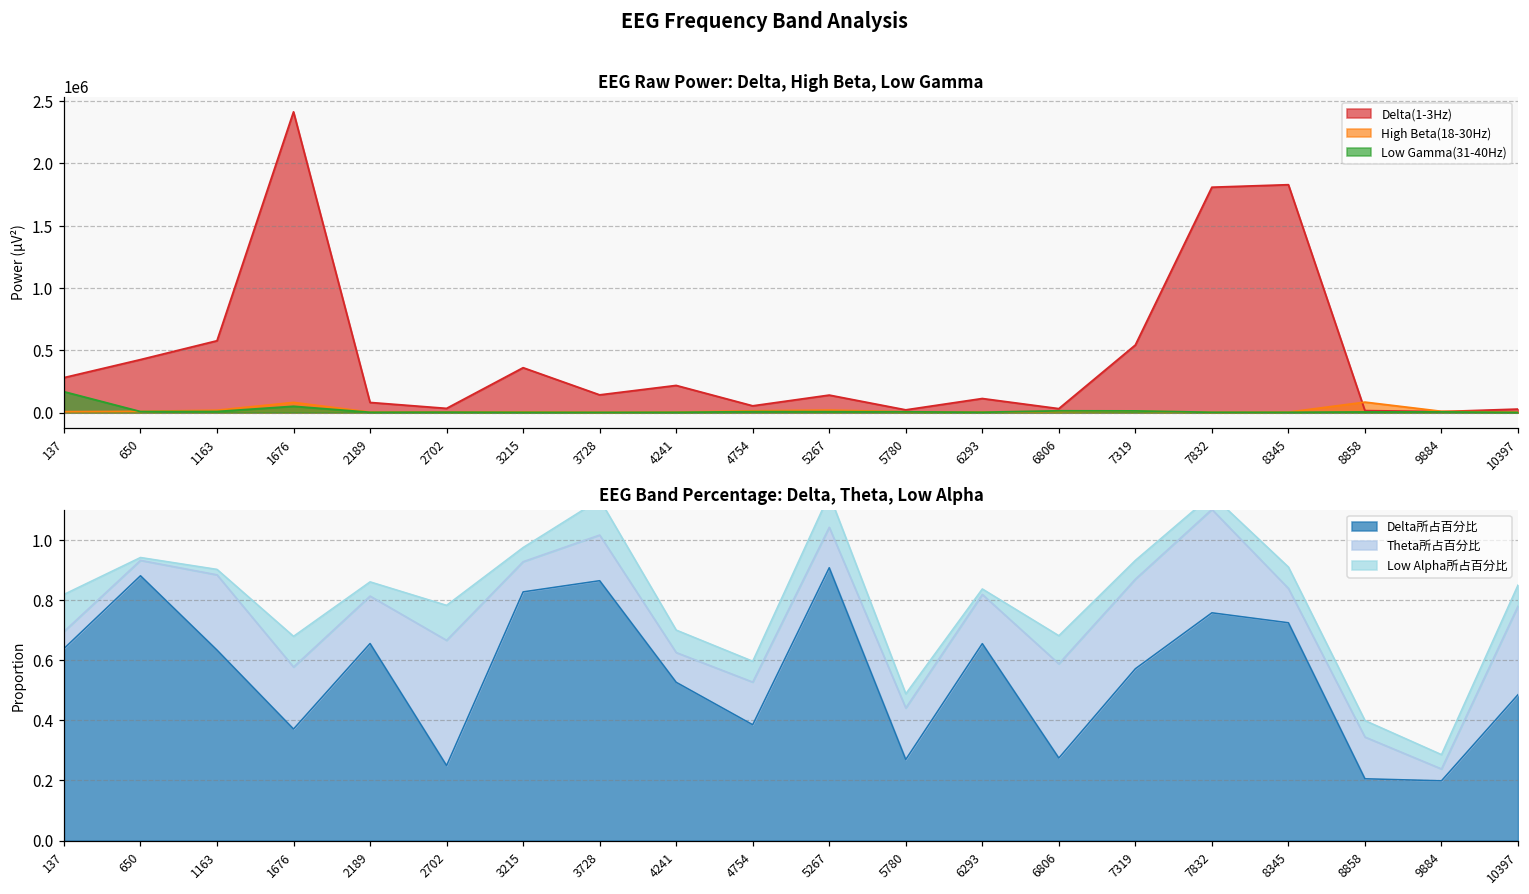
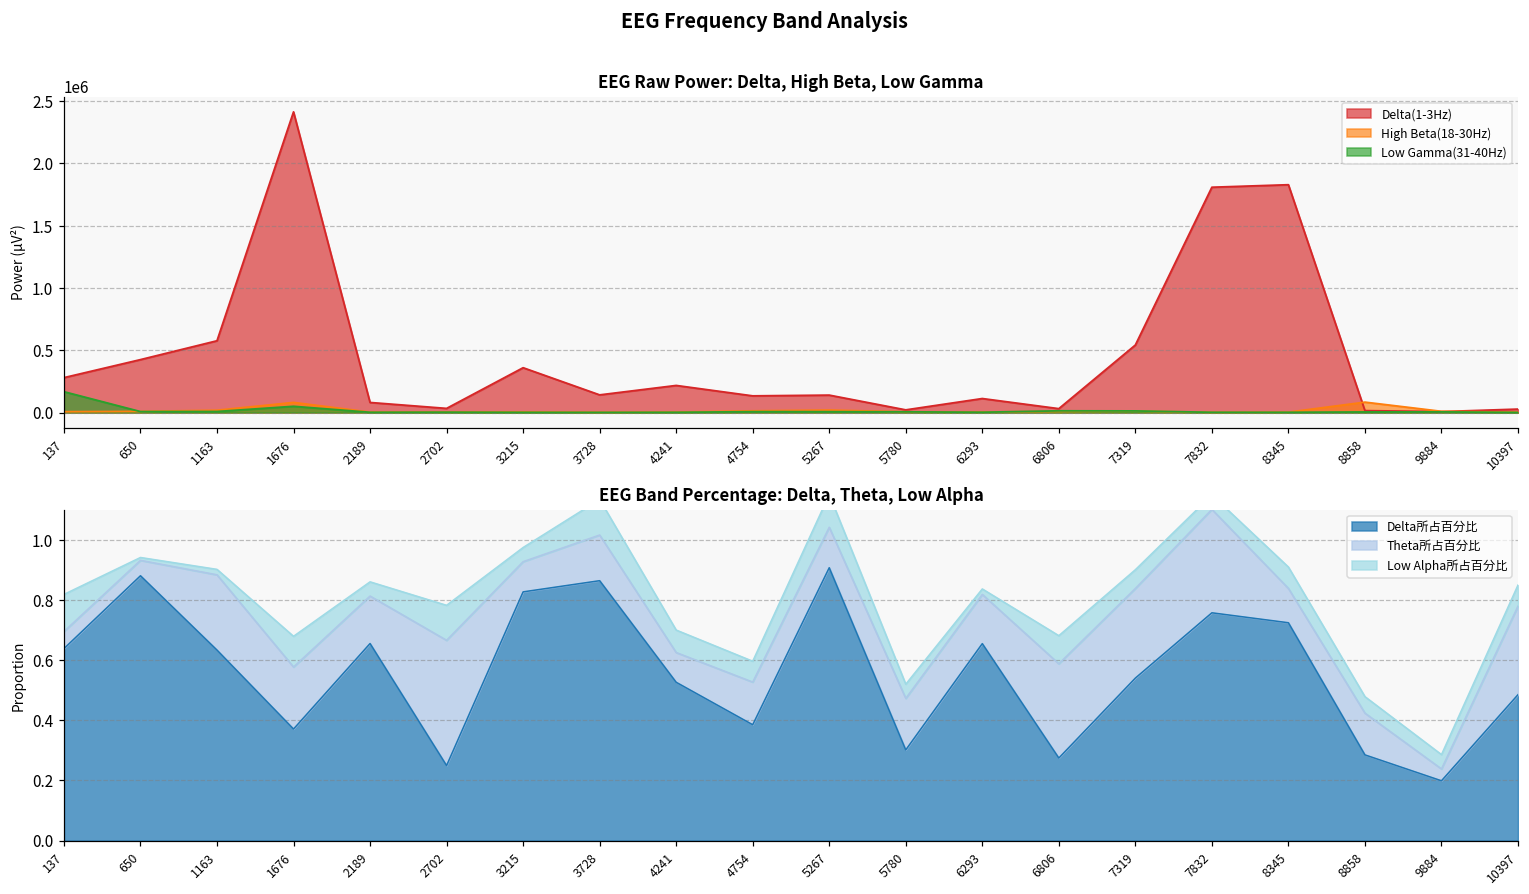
EEG Raw Power: Delta, High Beta, Low Gamma, Delta(1-3Hz), 4754: 50000 -> 130000
EEG Band Percentage: Delta, Theta, Low Alpha, Delta所占百分比, 5780: 0.27 -> 0.30
EEG Band Percentage: Delta, Theta, Low Alpha, Delta所占百分比, 7319: 0.57 -> 0.54
EEG Band Percentage: Delta, Theta, Low Alpha, Delta所占百分比, 8858: 0.21 -> 0.29
